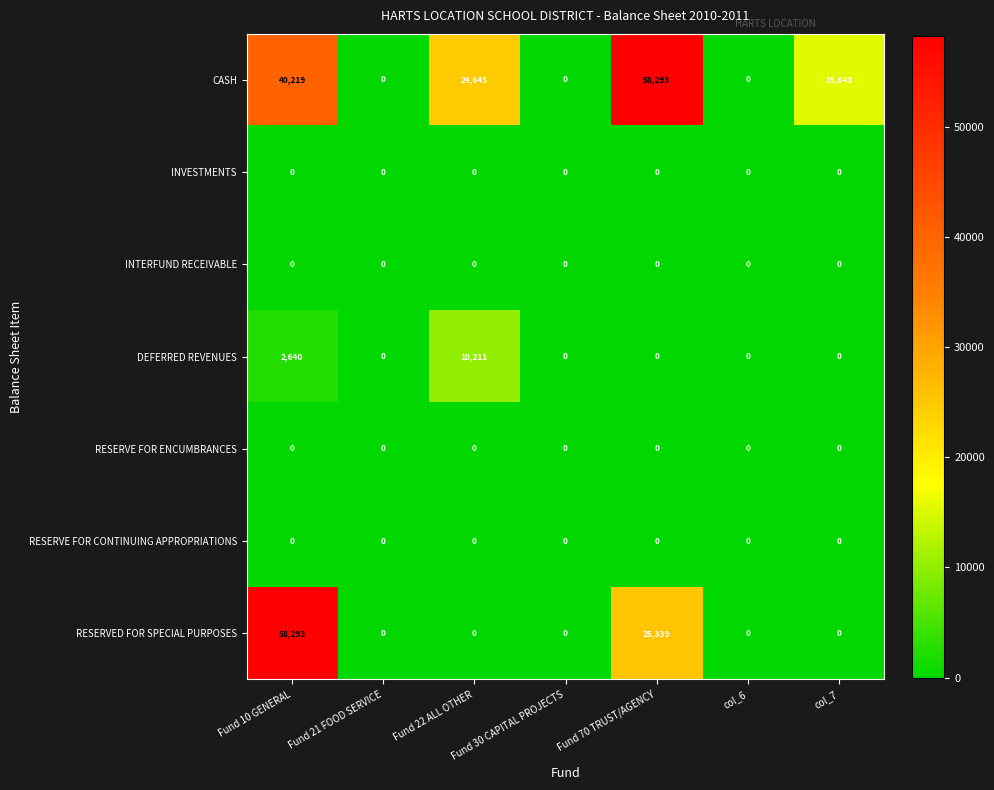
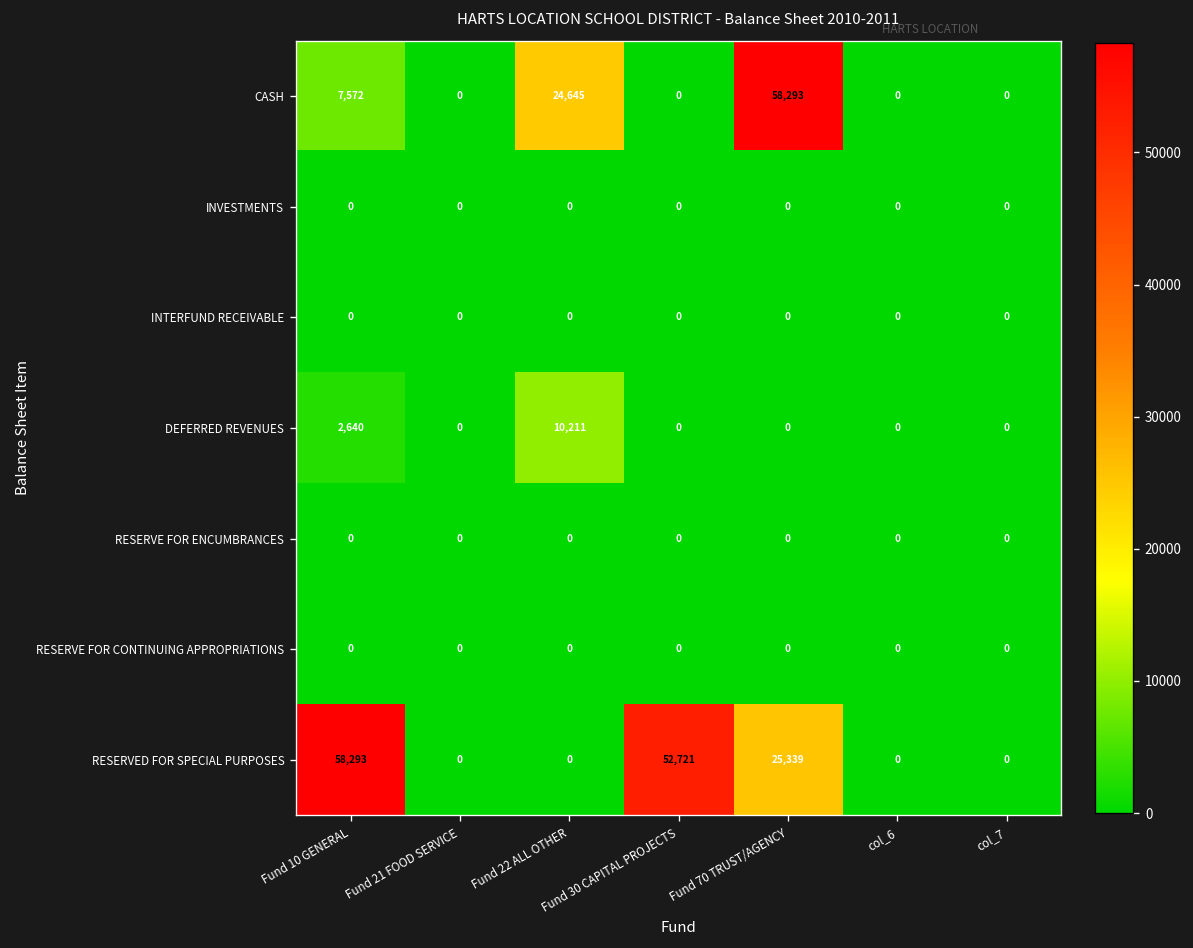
CASH, Fund 10 GENERAL: 40,219 -> 7,572
CASH, col_7: 15,643 -> 0
RESERVED FOR SPECIAL PURPOSES, Fund 30 CAPITAL PROJECTS: 0 -> 52,721
